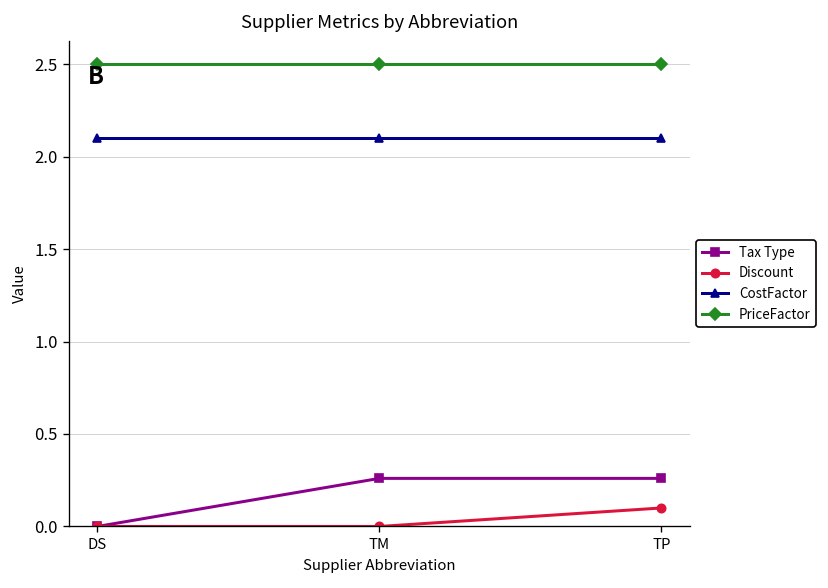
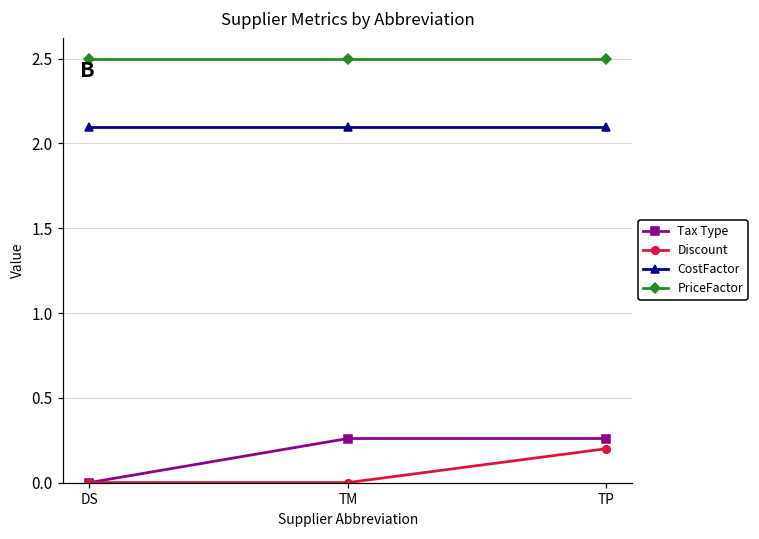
Discount, TP: 0.1 -> 0.2
